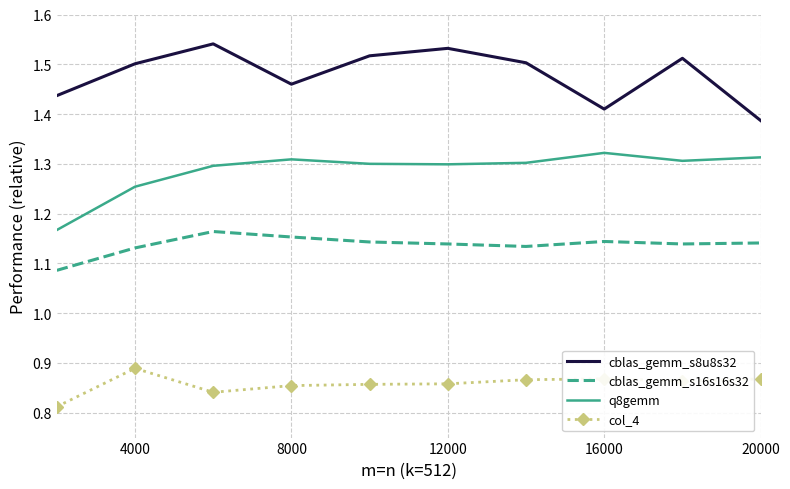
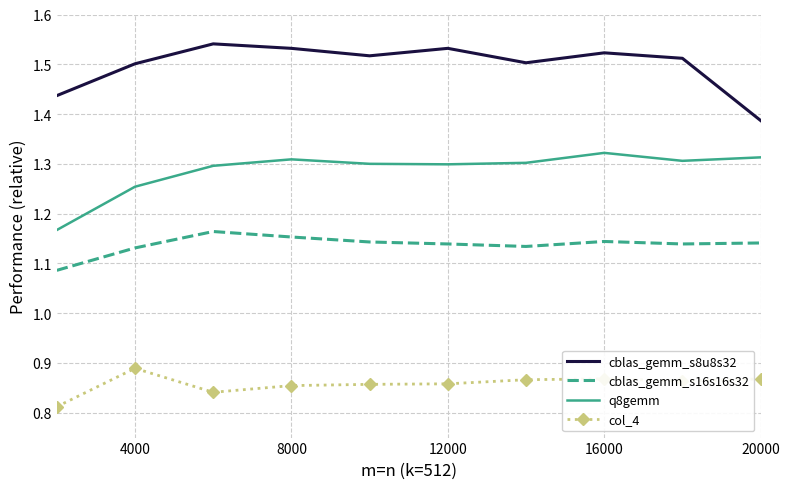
cblas_gemm_s8u8s32, 8000: 1.46 -> 1.53
cblas_gemm_s8u8s32, 16000: 1.41 -> 1.52
